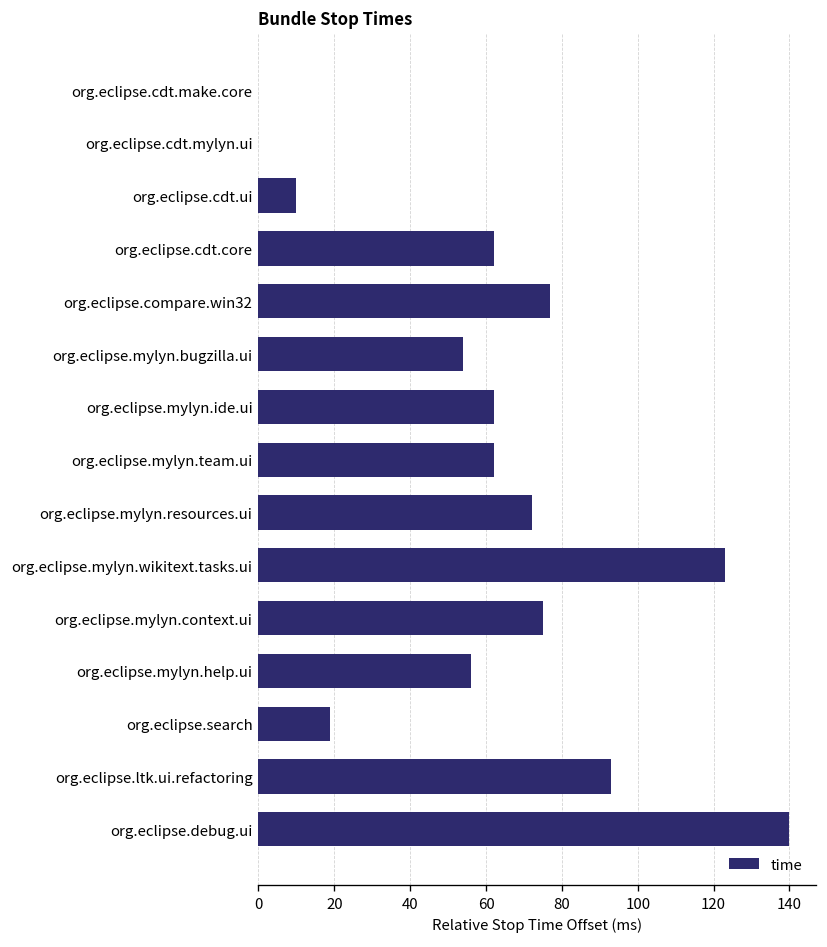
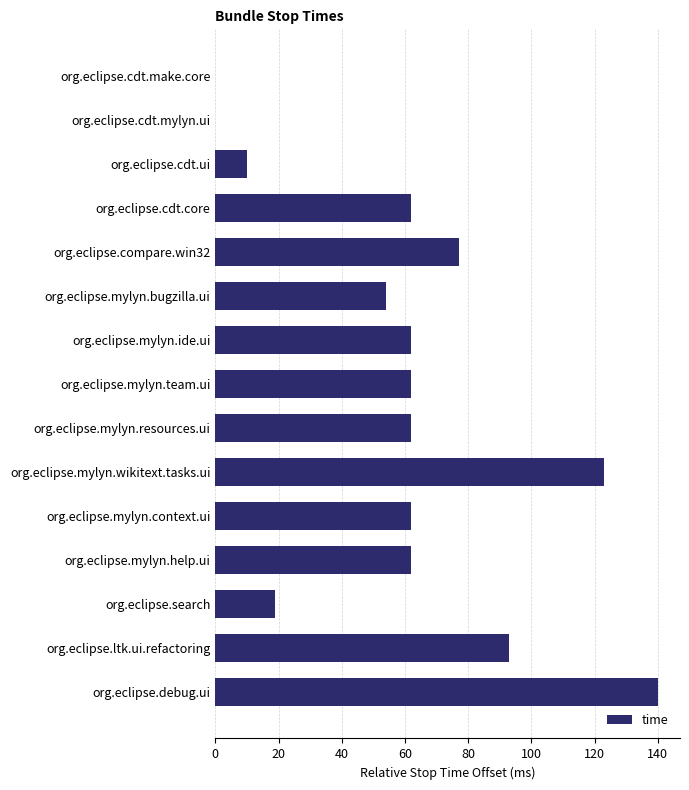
org.eclipse.mylyn.resources.ui: 72 -> 62
org.eclipse.mylyn.context.ui: 75 -> 62
org.eclipse.mylyn.help.ui: 56 -> 62
